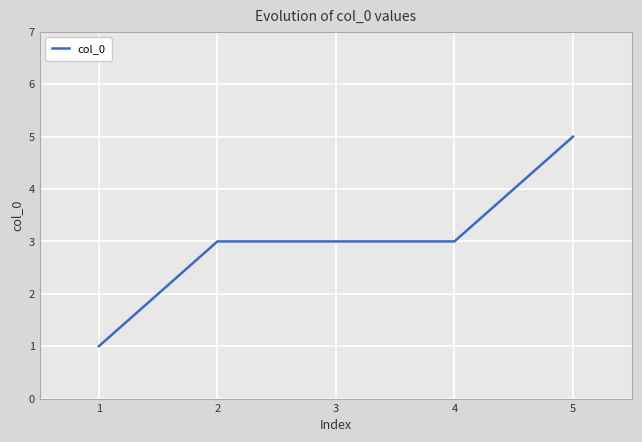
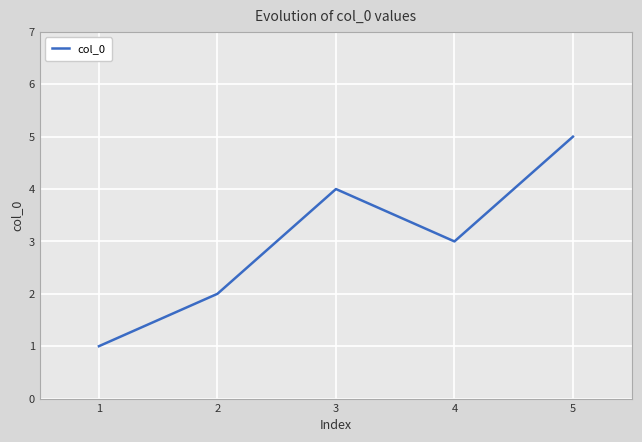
2: 3 -> 2
3: 3 -> 4
